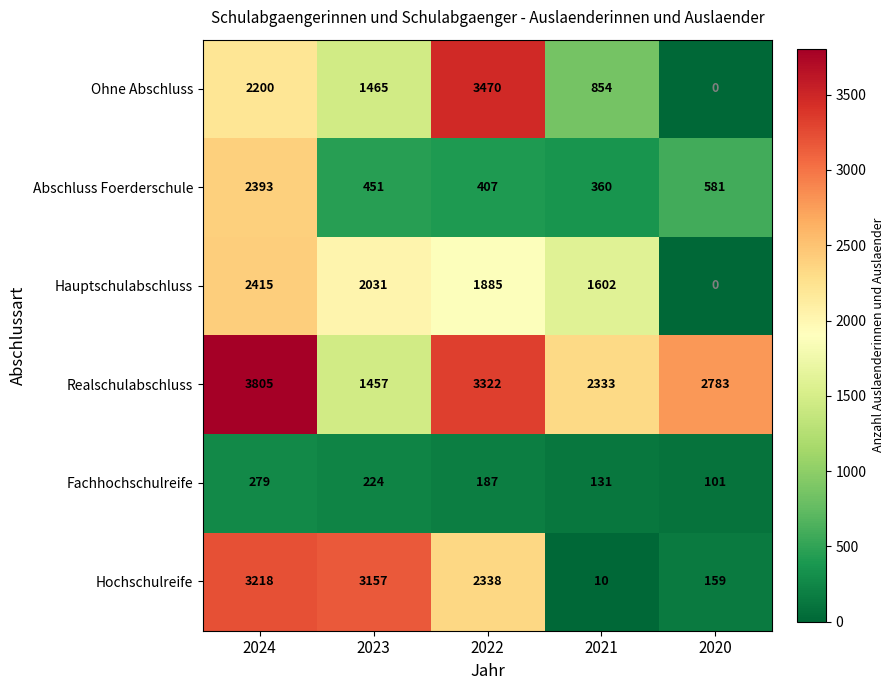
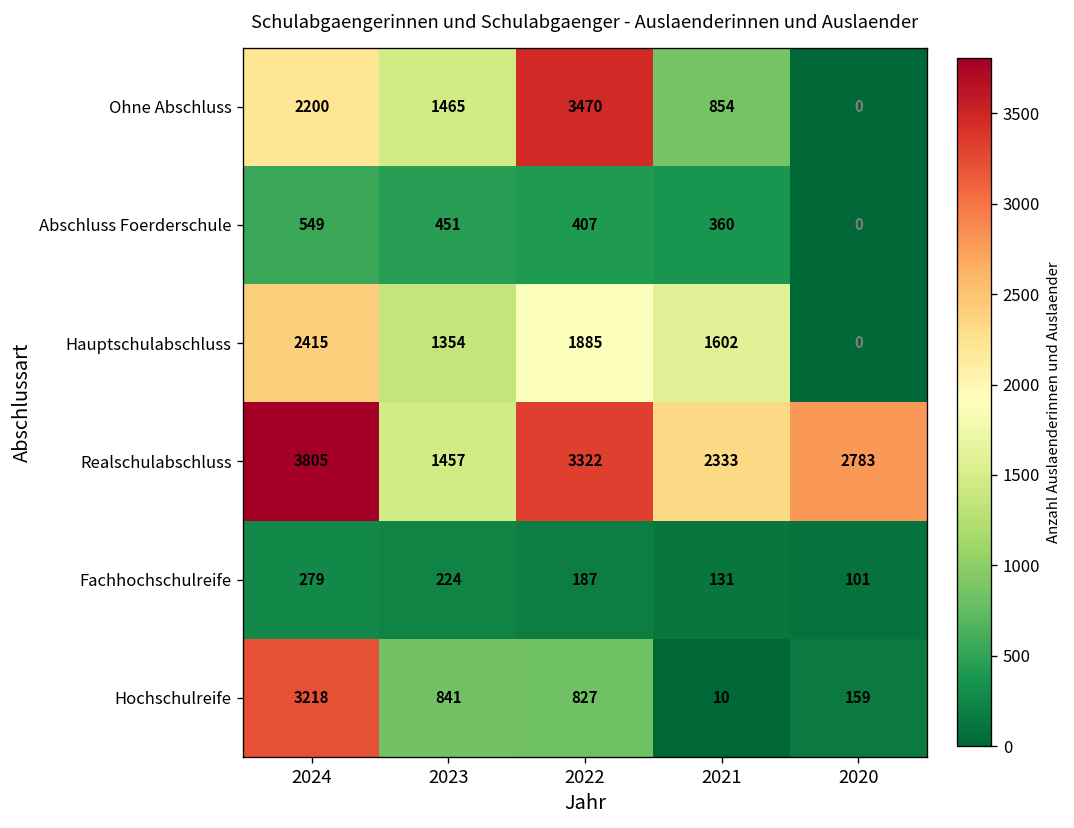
Abschluss Foerderschule, 2024: 2393 -> 549
Abschluss Foerderschule, 2020: 581 -> 0
Hauptschulabschluss, 2023: 2031 -> 1354
Hochschulreife, 2023: 3157 -> 841
Hochschulreife, 2022: 2338 -> 827
